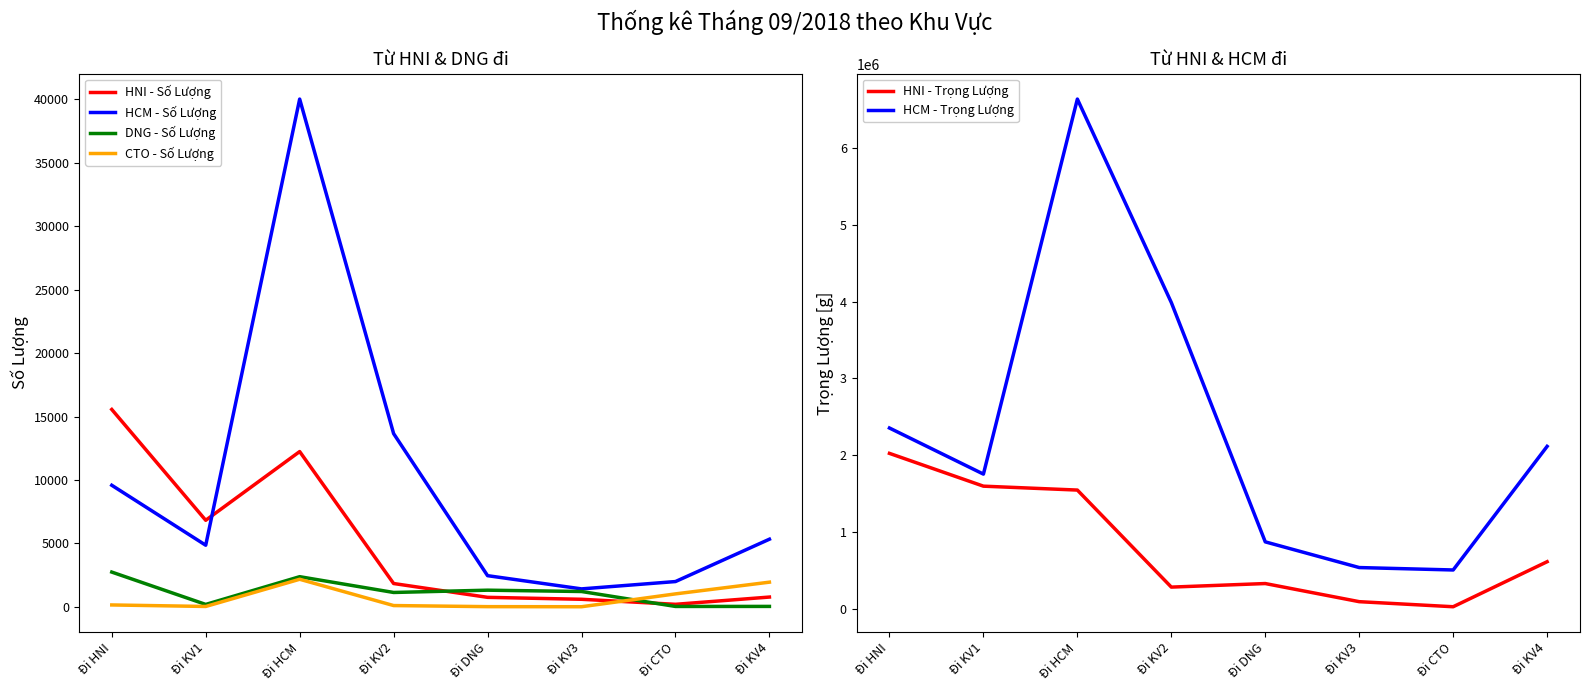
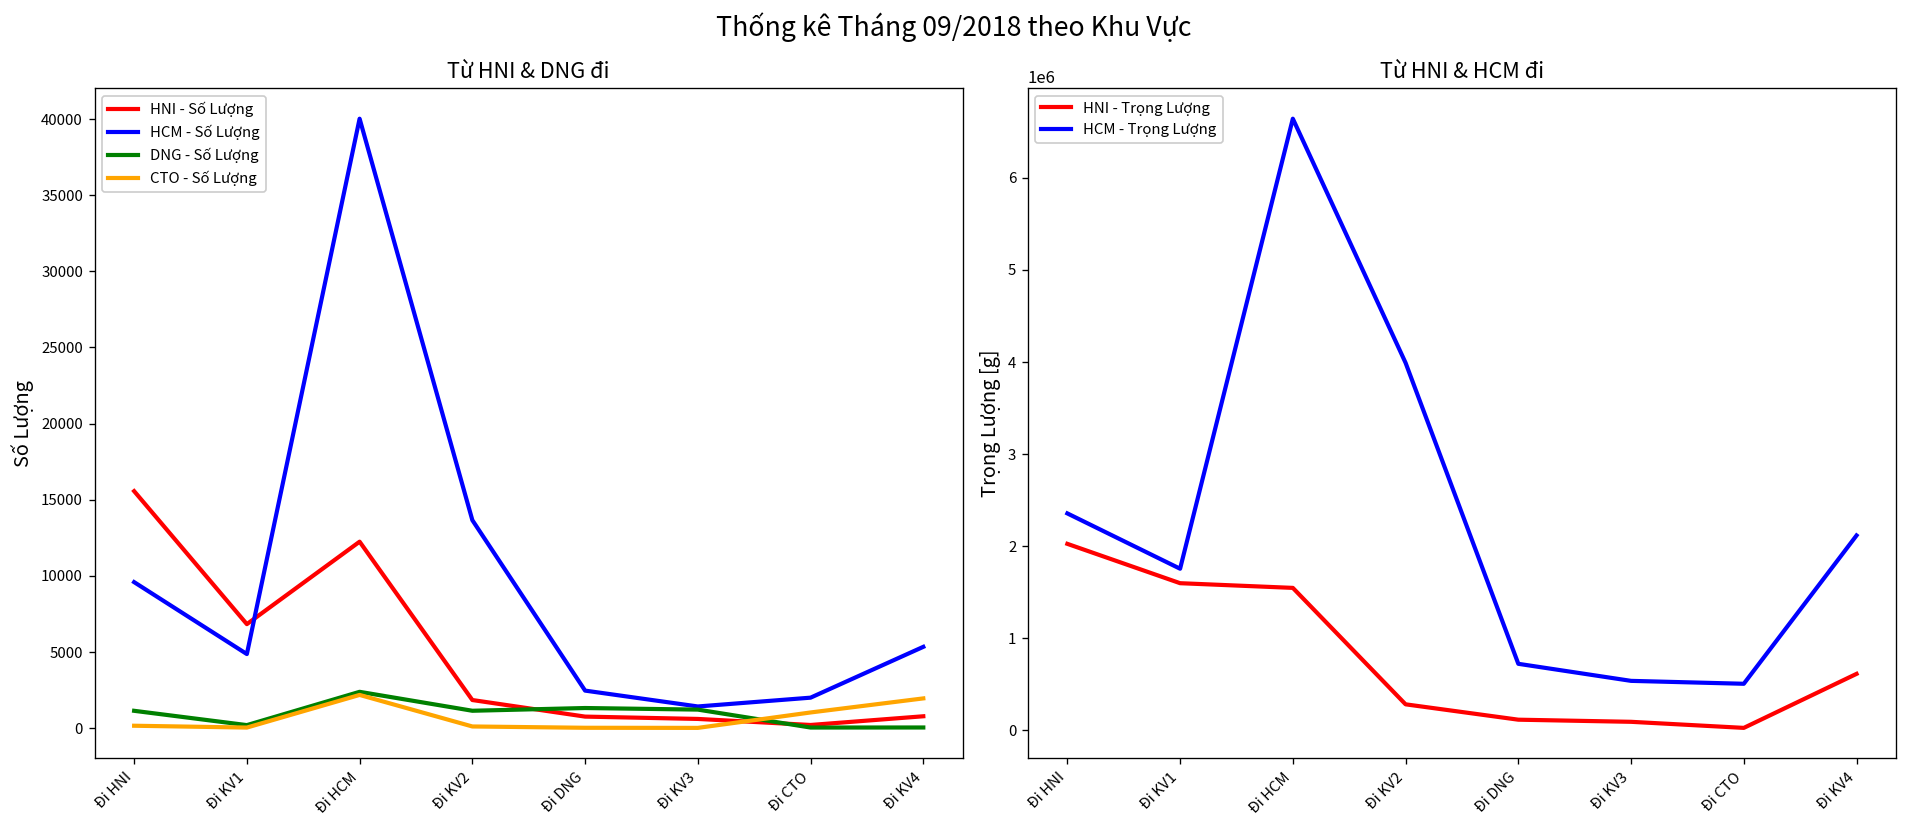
Từ HNI & DNG đi, DNG - Số Lượng, Đi HNI: 2700 -> 1100
Từ HNI & HCM đi, HNI - Trọng Lượng, Đi DNG: 300000 -> 100000
Từ HNI & HCM đi, HCM - Trọng Lượng, Đi DNG: 900000 -> 700000
